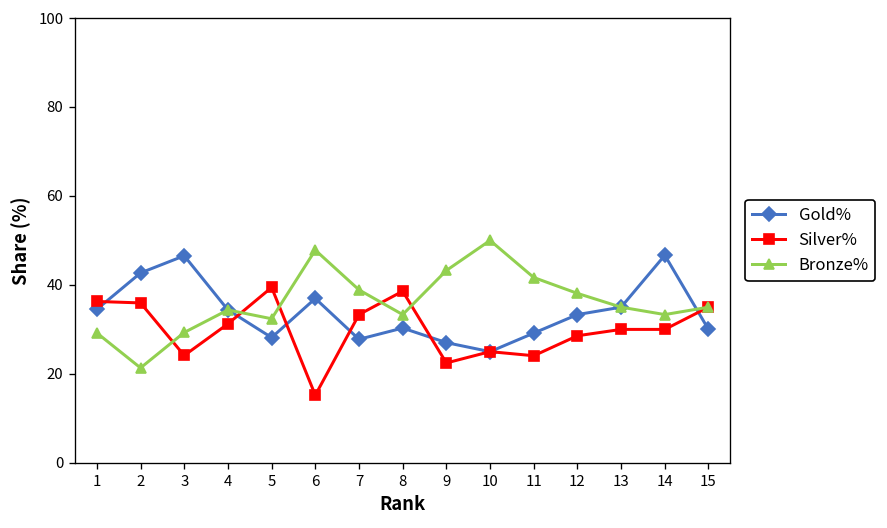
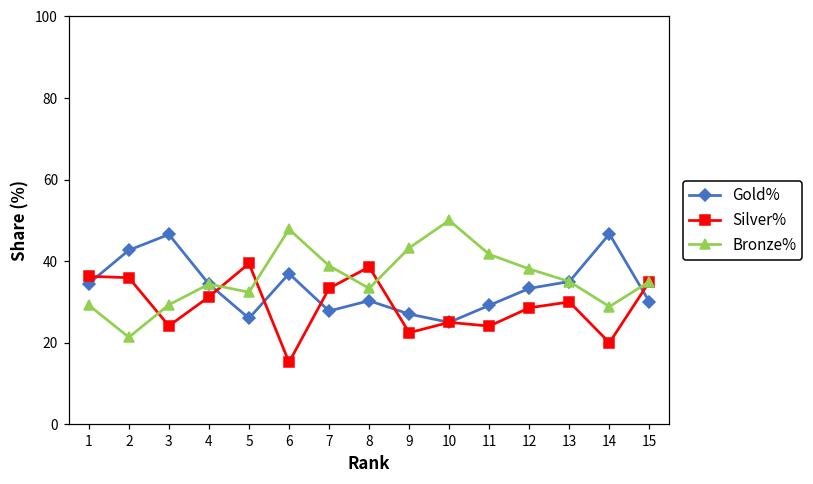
Gold%, 5: 28 -> 26
Silver%, 14: 30 -> 20
Bronze%, 14: 33 -> 29
